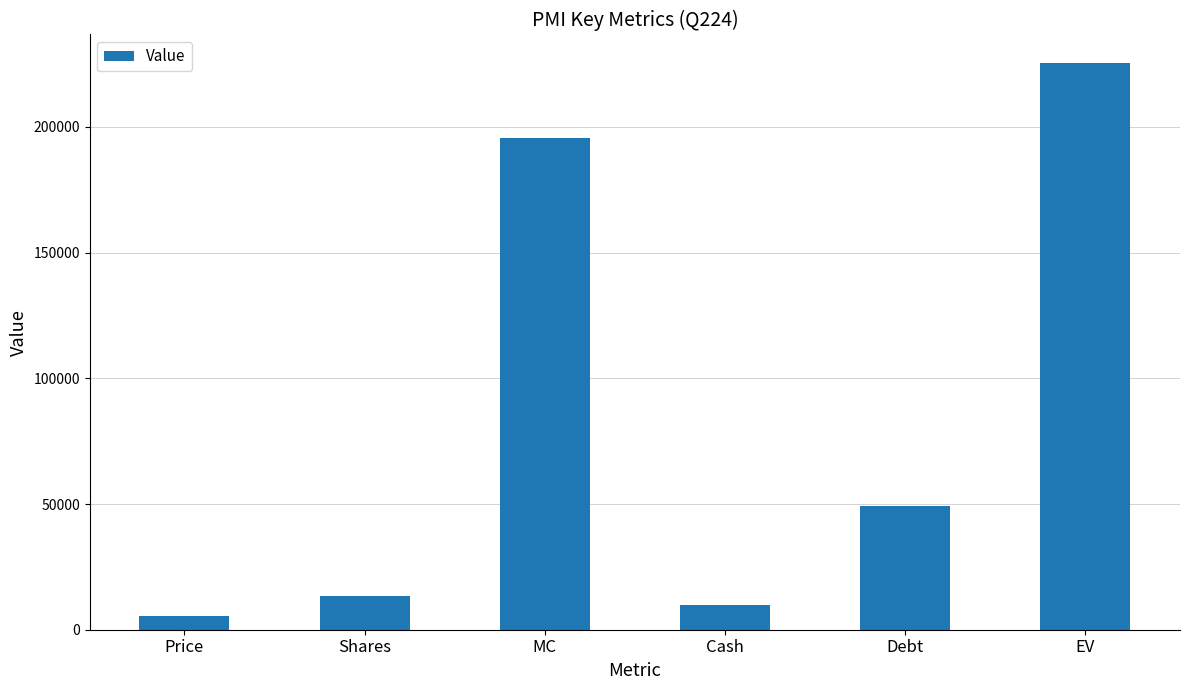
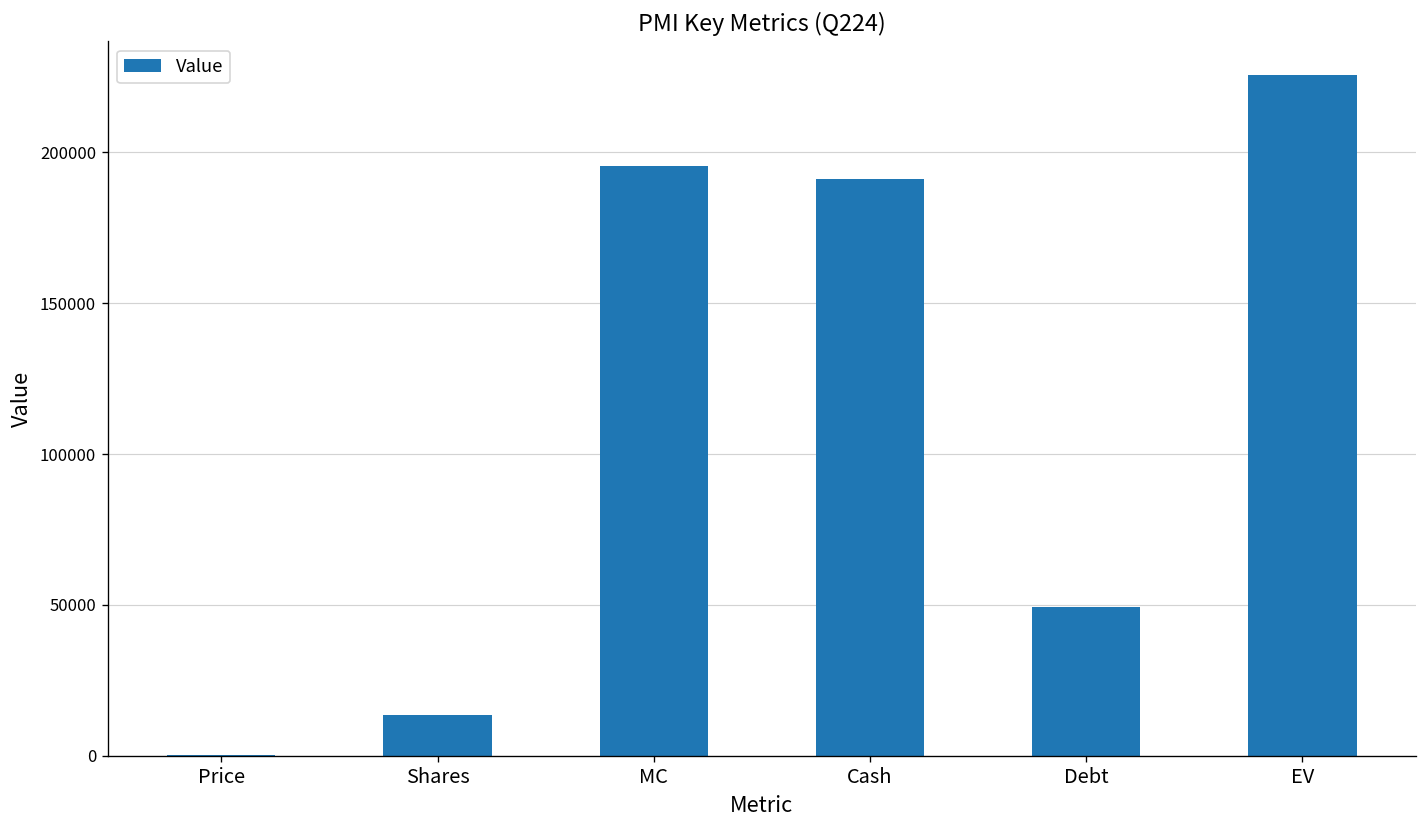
Price: 5000 -> 0
Cash: 10000 -> 191000
